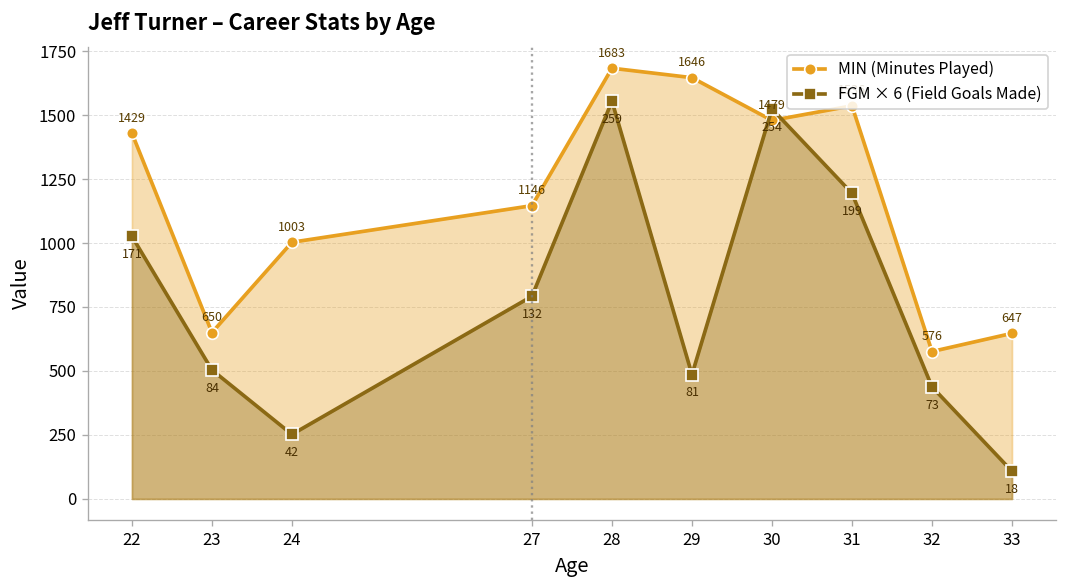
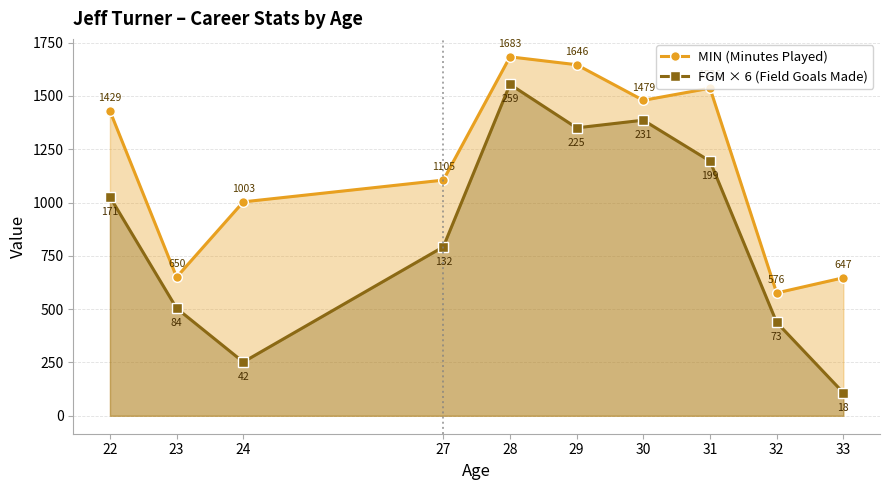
MIN (Minutes Played), 27: 1146 -> 1105
FGM × 6 (Field Goals Made), 29: 81 -> 225
FGM × 6 (Field Goals Made), 30: 254 -> 231
